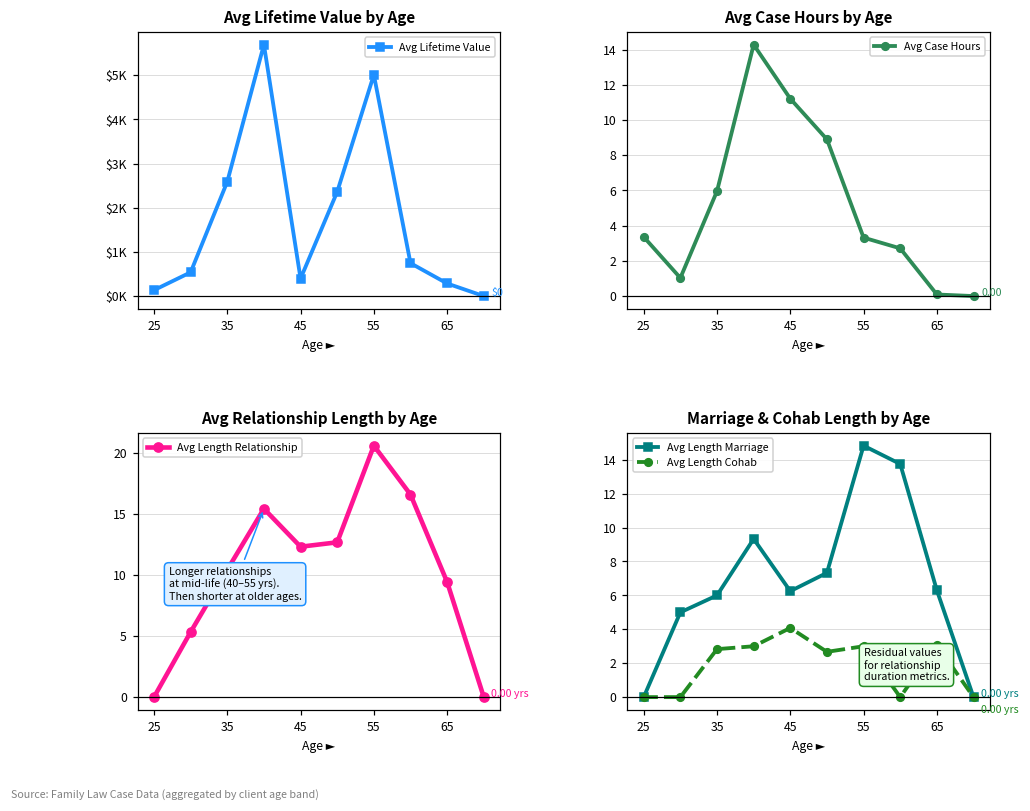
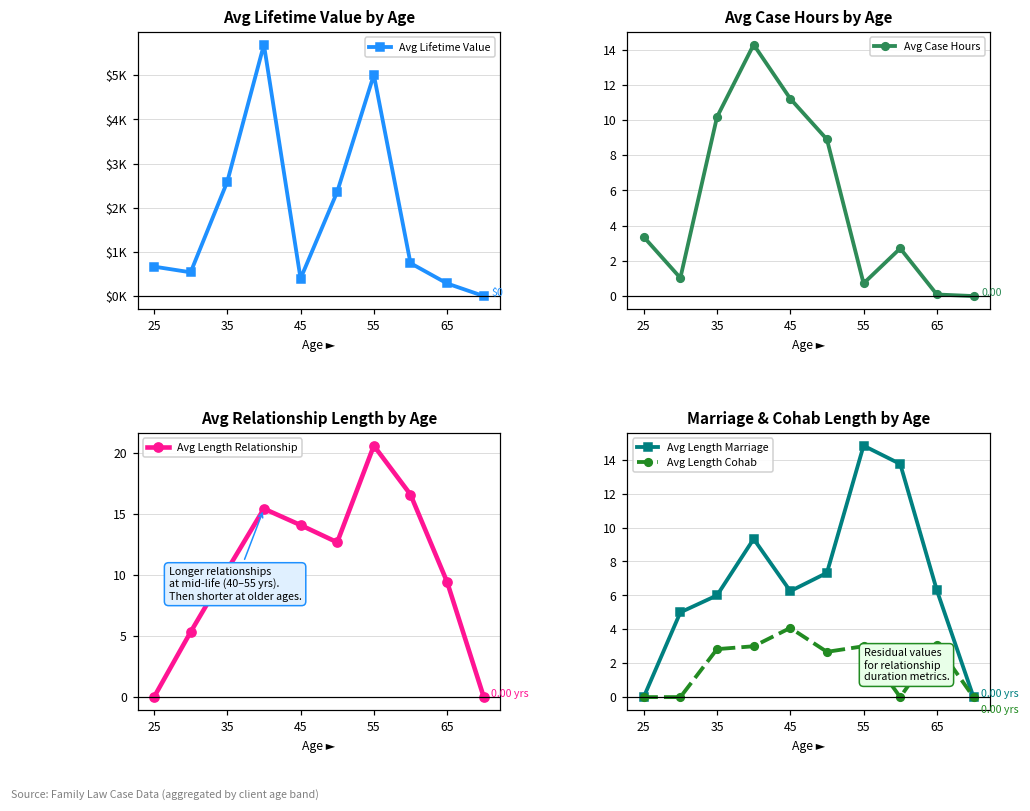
Avg Lifetime Value by Age, 25: $100 -> $700
Avg Case Hours by Age, 35: 6.0 -> 10.2
Avg Case Hours by Age, 55: 3.3 -> 0.7
Avg Relationship Length by Age, 45: 12.3 -> 14.1
